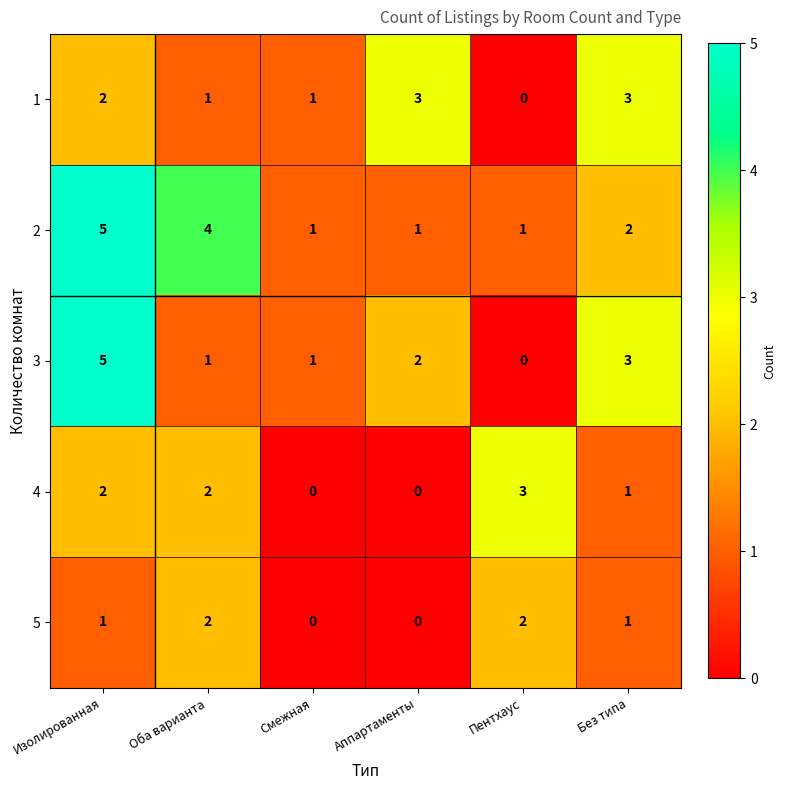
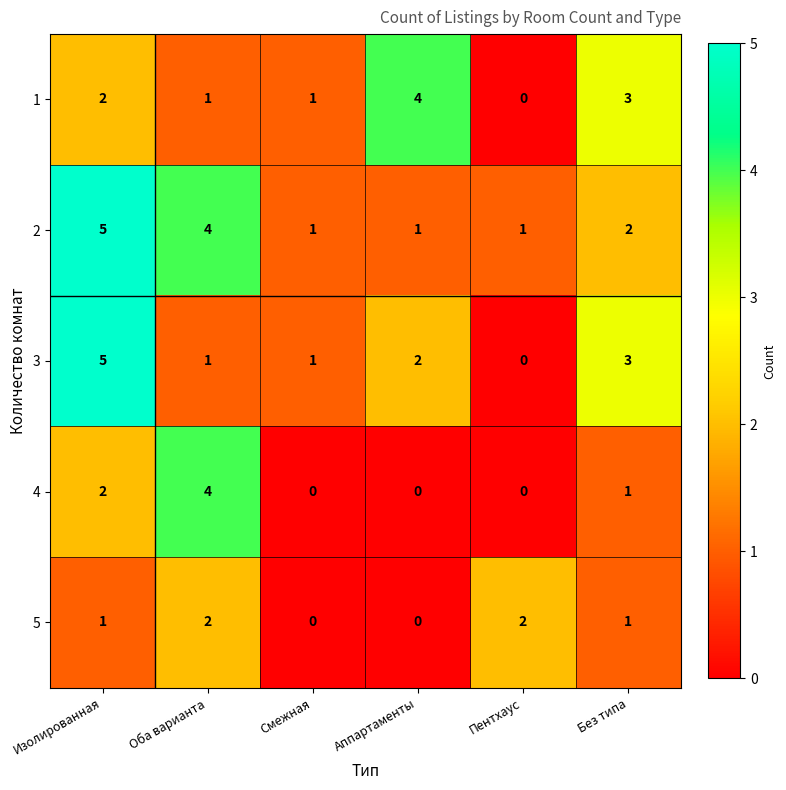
1, Аппартаменты: 3 -> 4
4, Оба варианта: 2 -> 4
4, Пентхаус: 3 -> 0
